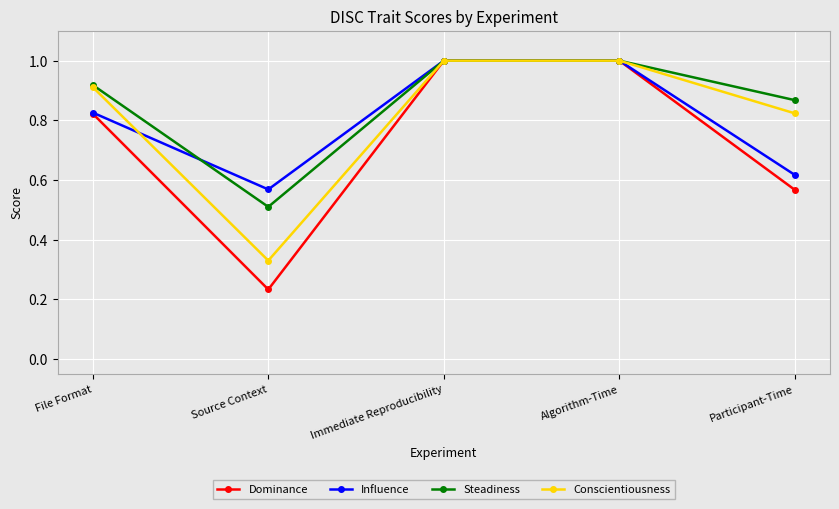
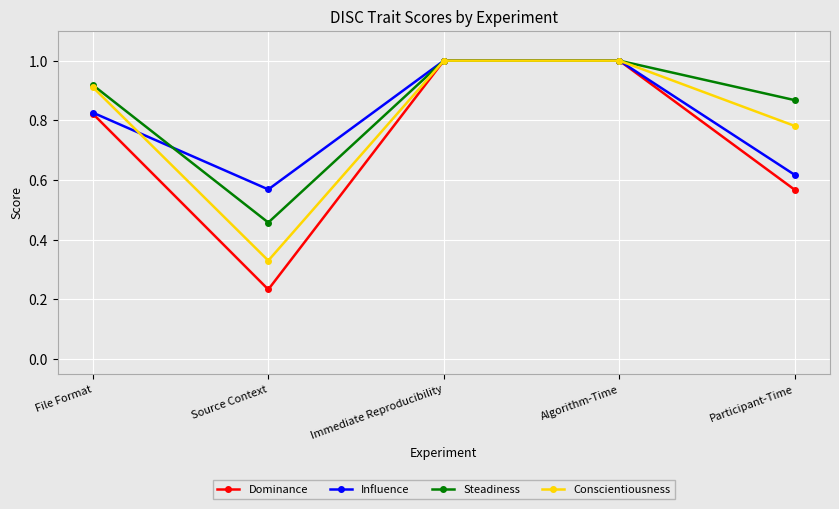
Steadiness, Source Context: 0.51 -> 0.46
Conscientiousness, Participant-Time: 0.82 -> 0.78
